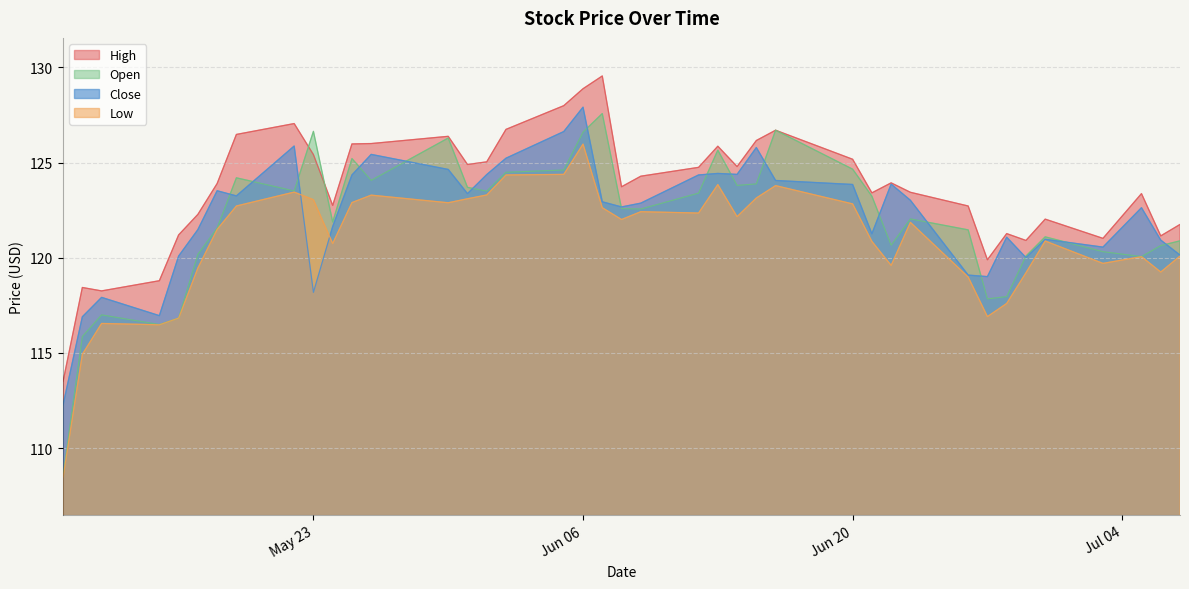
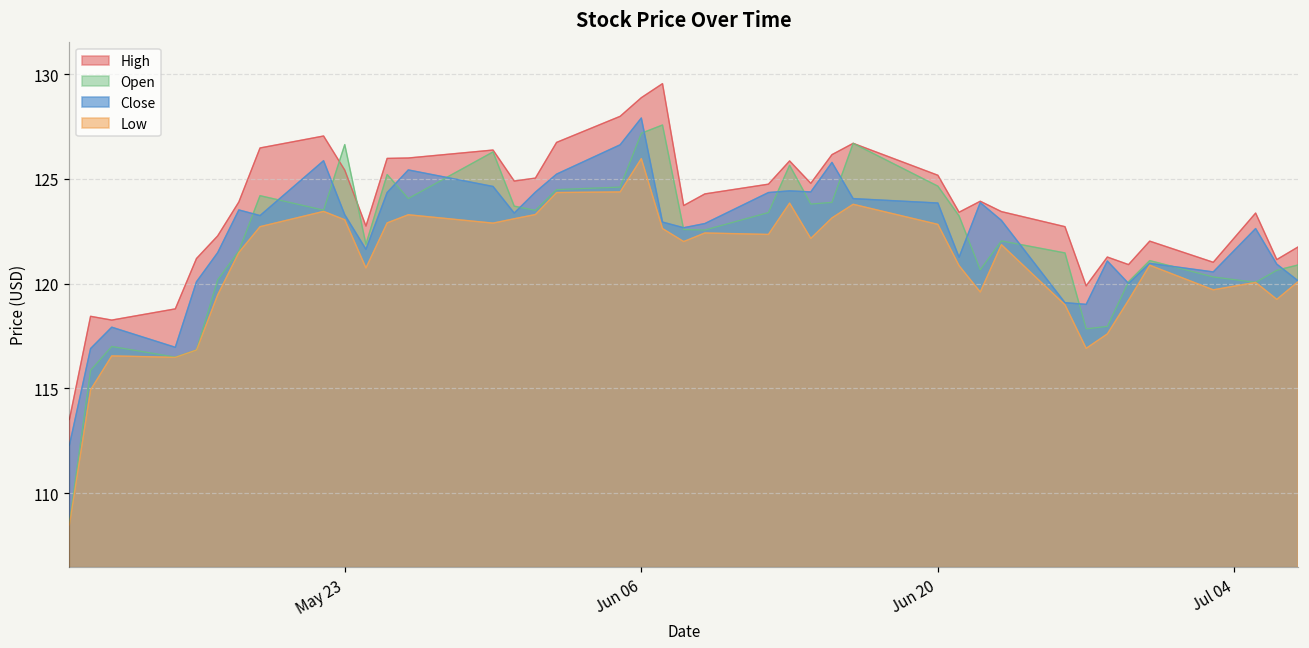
Close, May 23: 118.2 -> 123.3
Open, Jun 06: 126.6 -> 127.2
